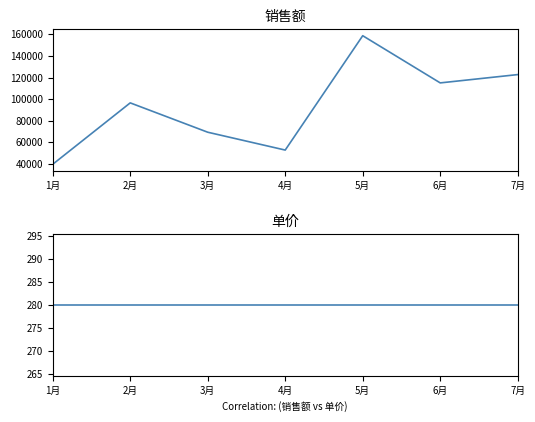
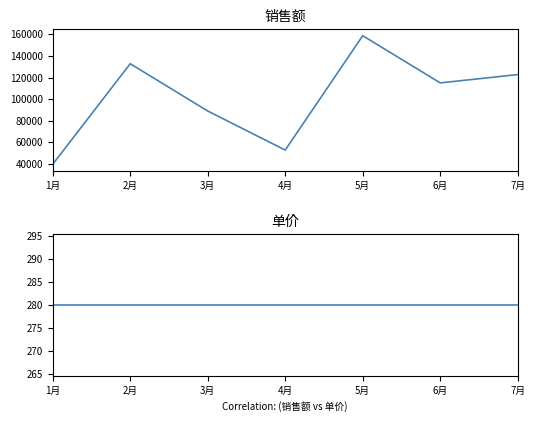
销售额, 2月: 97000 -> 133000
销售额, 3月: 69000 -> 89000
